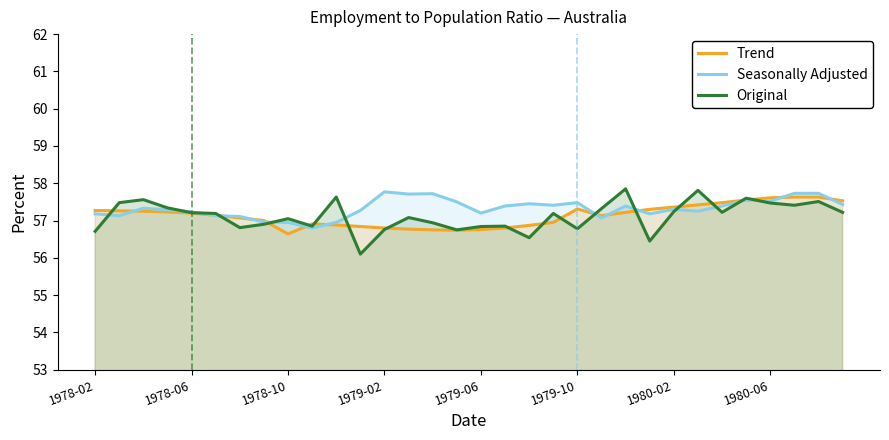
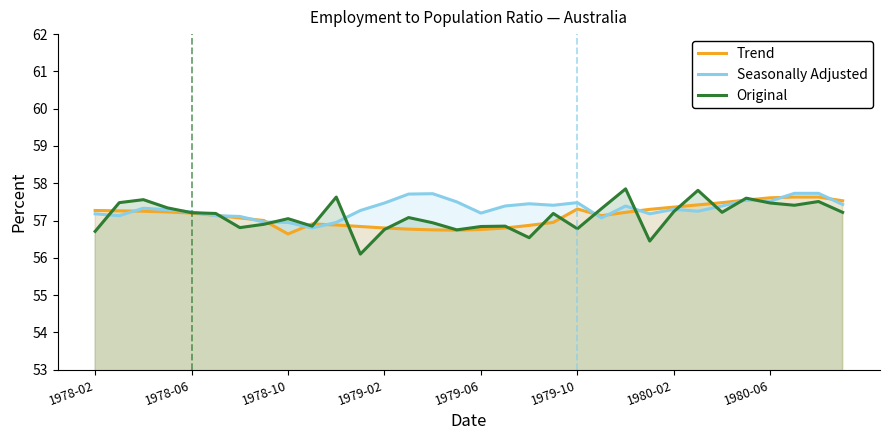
Seasonally Adjusted, 1979-02: 57.8 -> 57.5
